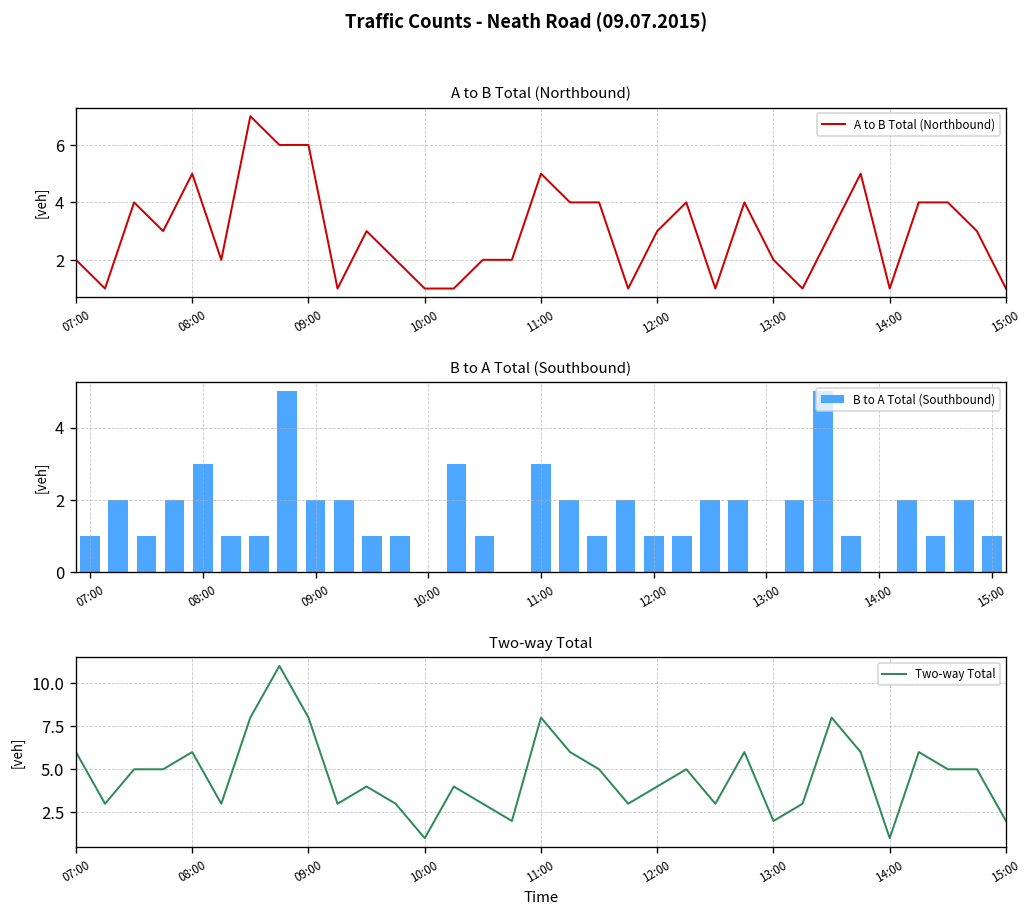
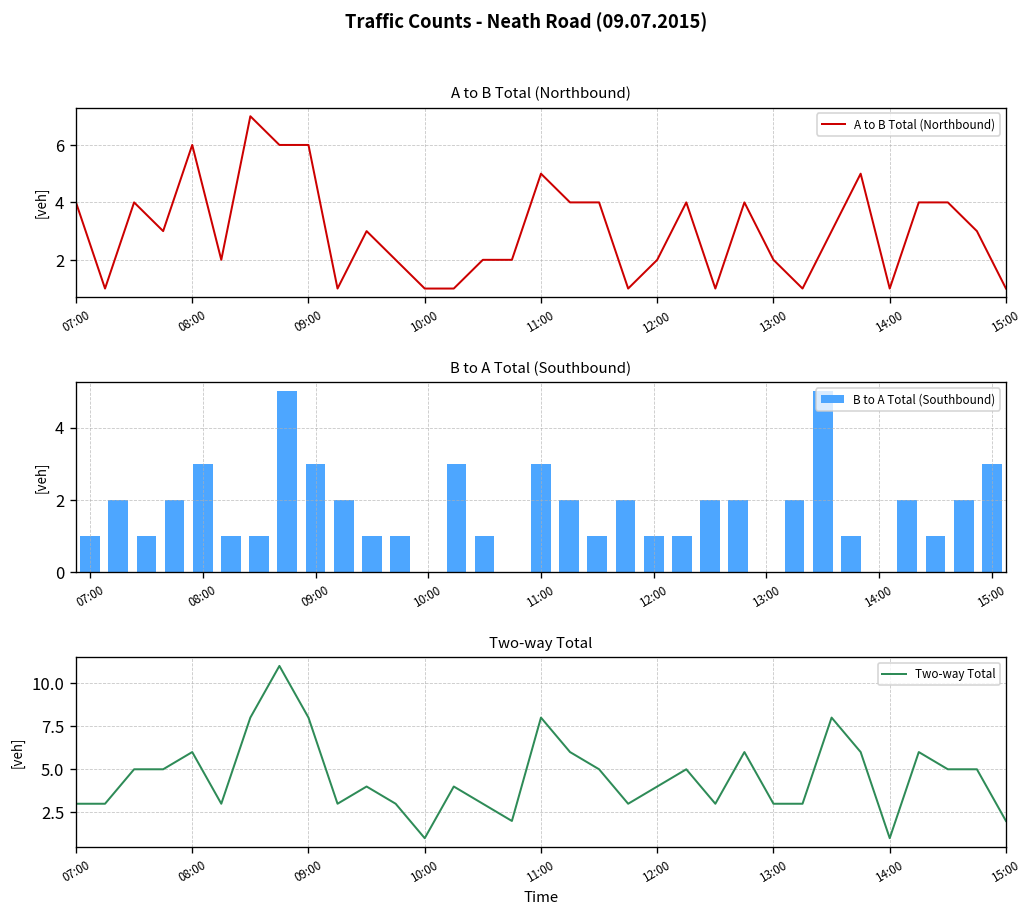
A to B Total (Northbound), 07:00: 2 -> 4
A to B Total (Northbound), 08:00: 5 -> 6
A to B Total (Northbound), 12:00: 3 -> 2
B to A Total (Southbound), 09:00: 2 -> 3
B to A Total (Southbound), 15:00: 1 -> 3
Two-way Total, 07:00: 6 -> 3
Two-way Total, 13:00: 2 -> 3
